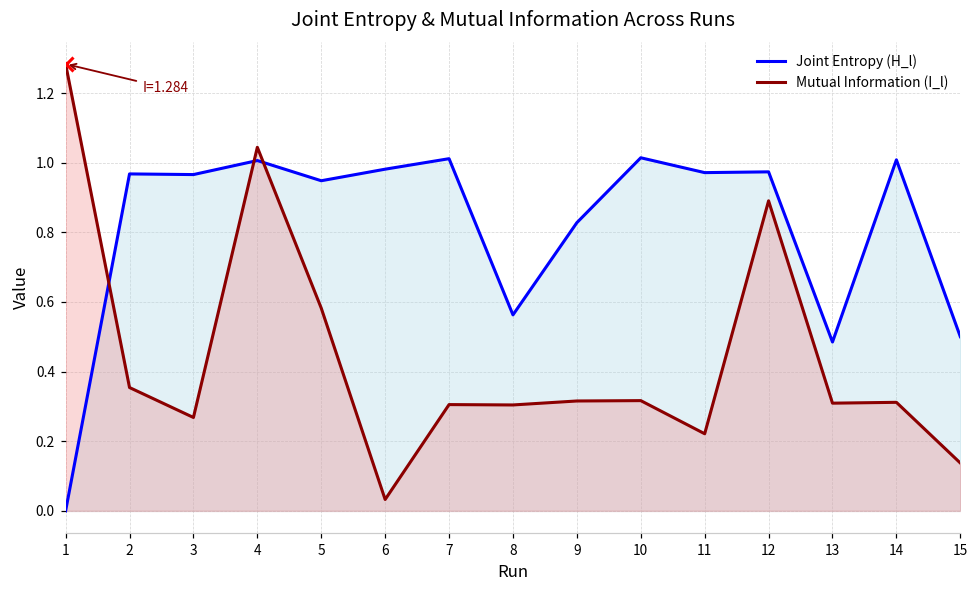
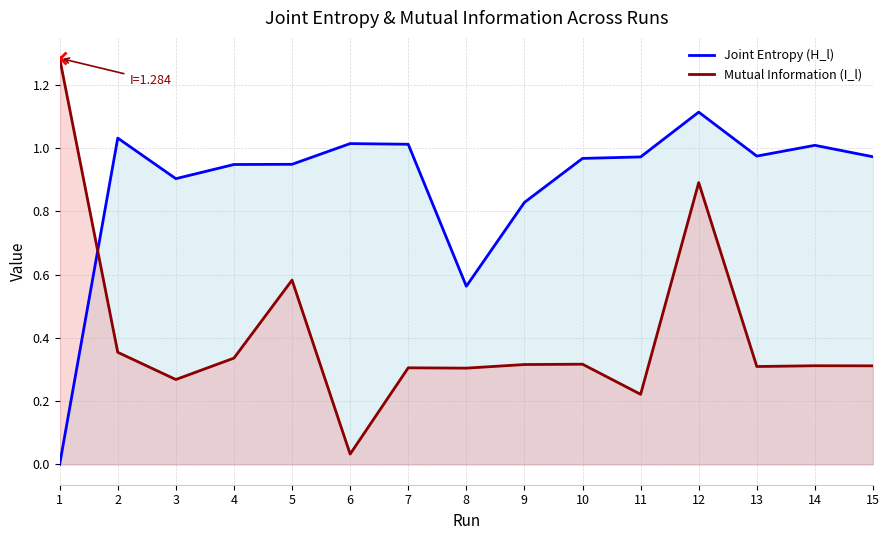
Joint Entropy (H_l), 2: 0.97 -> 1.03
Joint Entropy (H_l), 3: 0.97 -> 0.90
Joint Entropy (H_l), 4: 1.01 -> 0.95
Mutual Information (I_l), 4: 1.04 -> 0.34
Joint Entropy (H_l), 6: 0.98 -> 1.01
Joint Entropy (H_l), 10: 1.01 -> 0.97
Joint Entropy (H_l), 12: 0.97 -> 1.11
Joint Entropy (H_l), 13: 0.49 -> 0.97
Joint Entropy (H_l), 15: 0.50 -> 0.97
Mutual Information (I_l), 15: 0.14 -> 0.31
